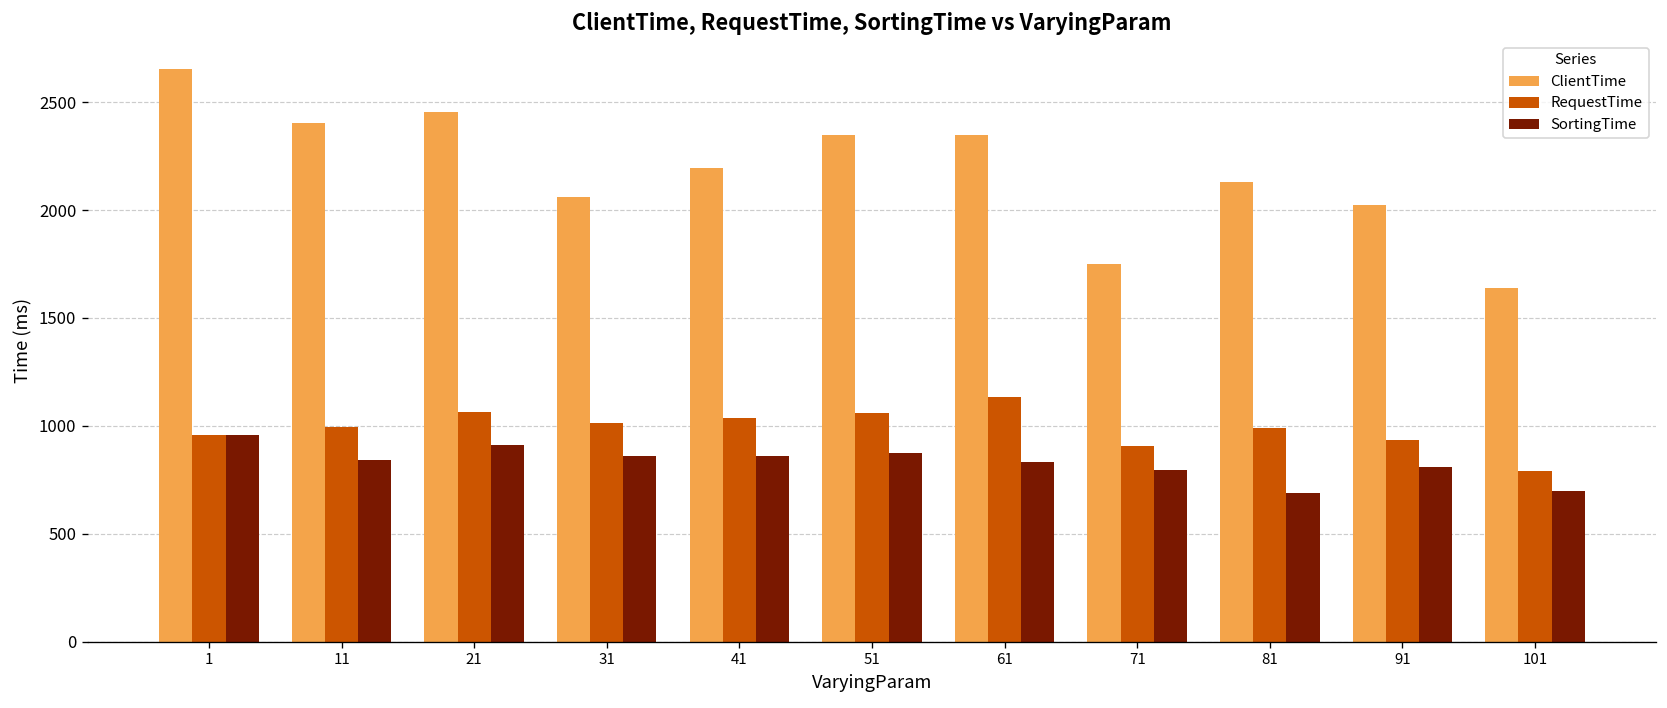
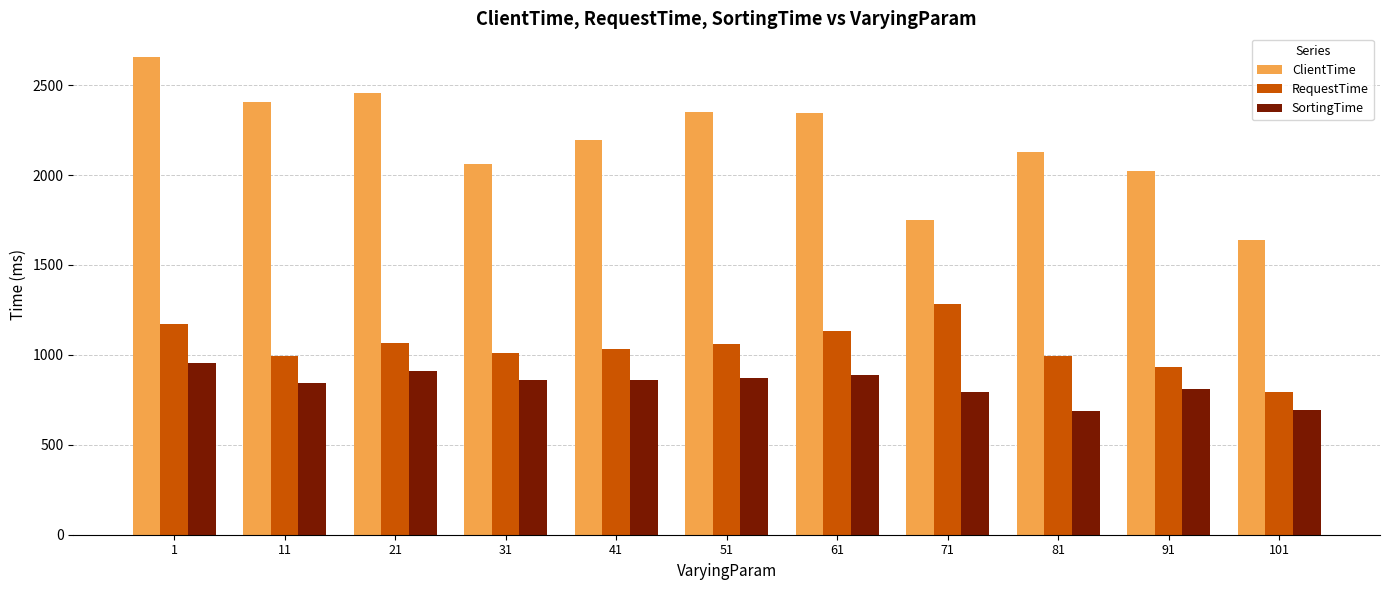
RequestTime, 1: 960 -> 1170
SortingTime, 61: 830 -> 890
RequestTime, 71: 910 -> 1280
